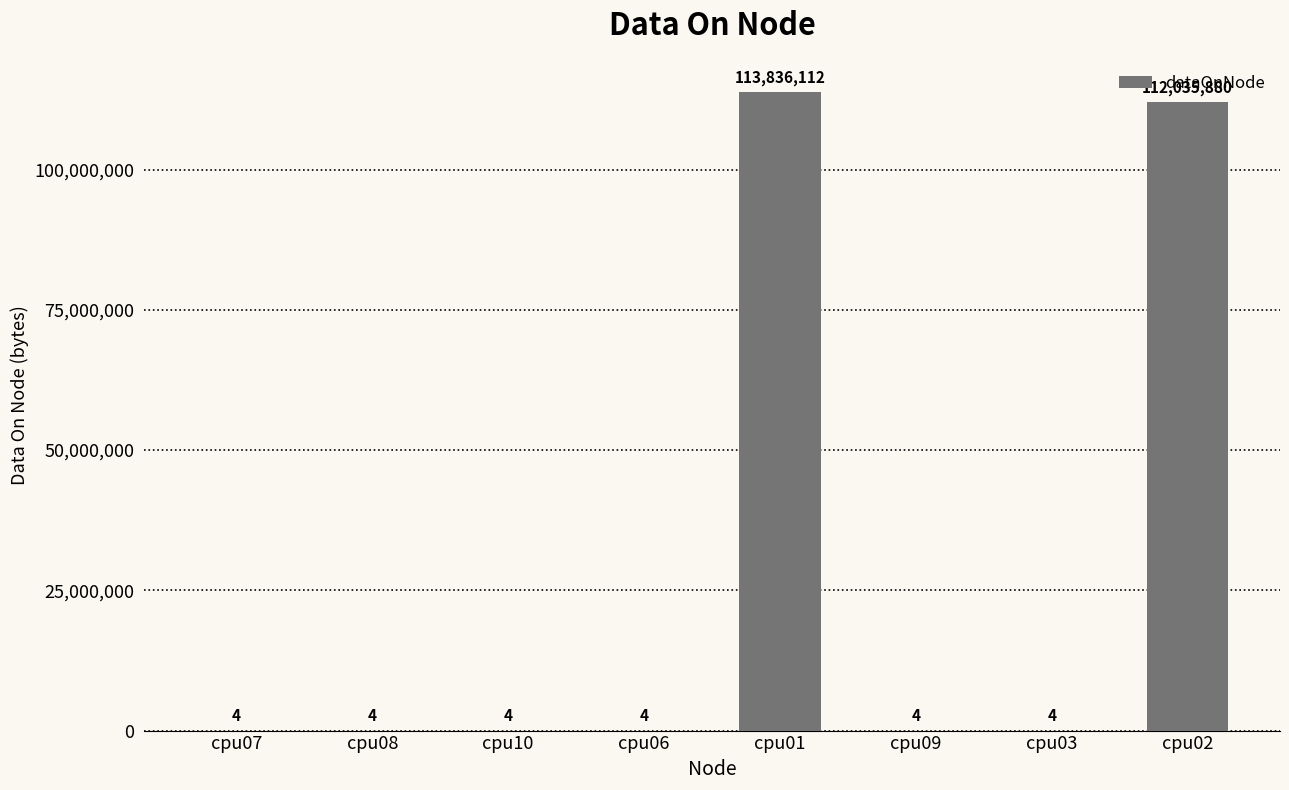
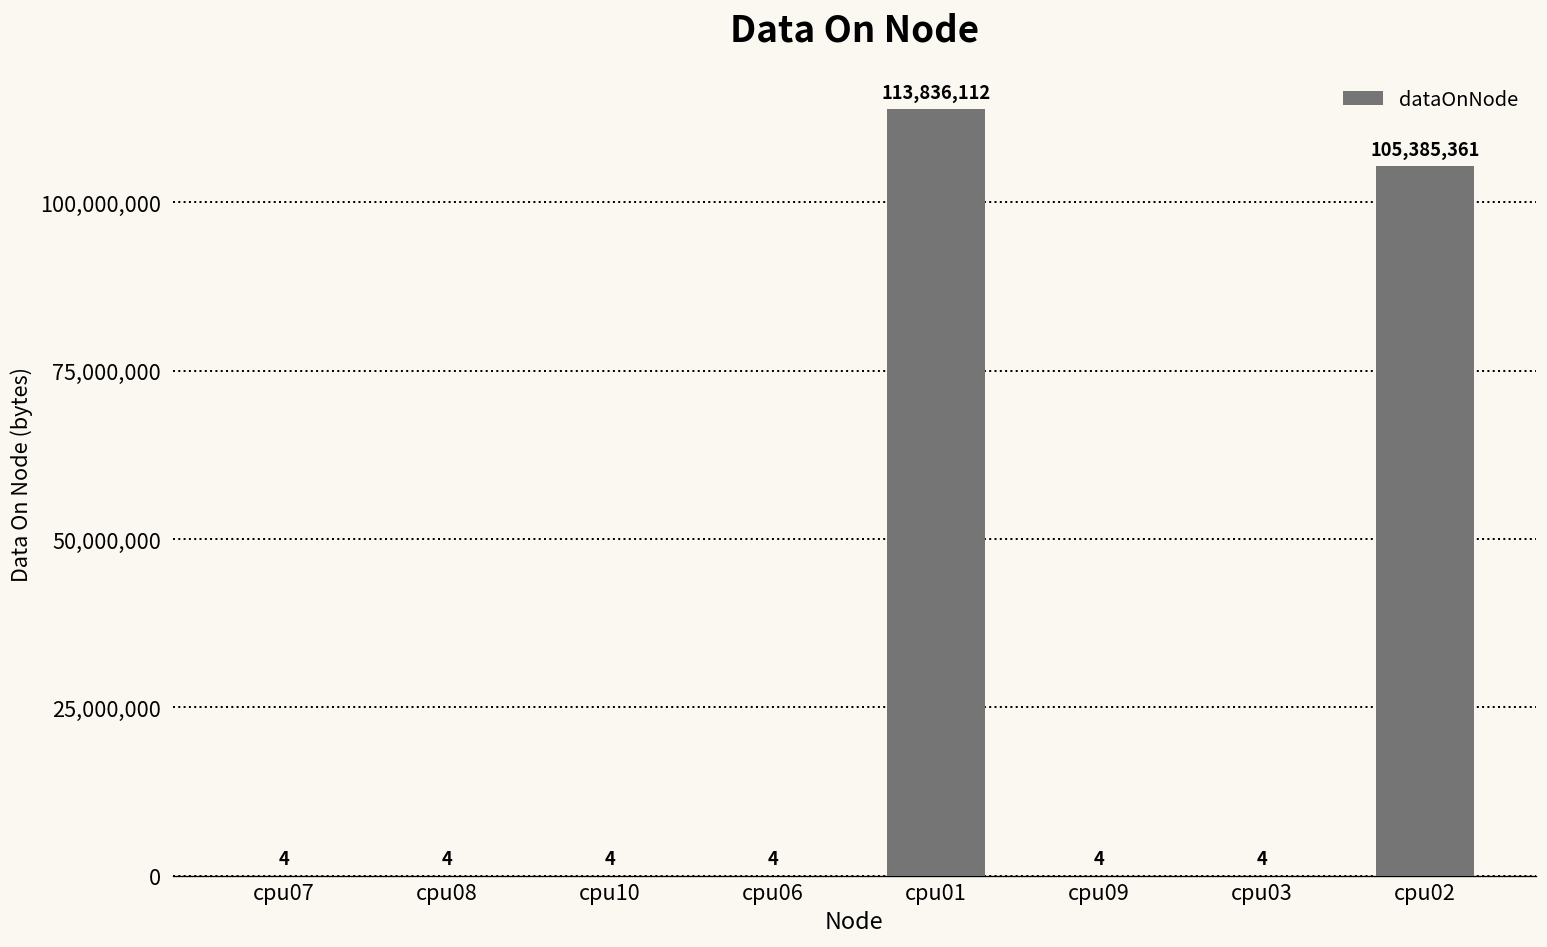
cpu02: 112,035,880 -> 105,385,361
